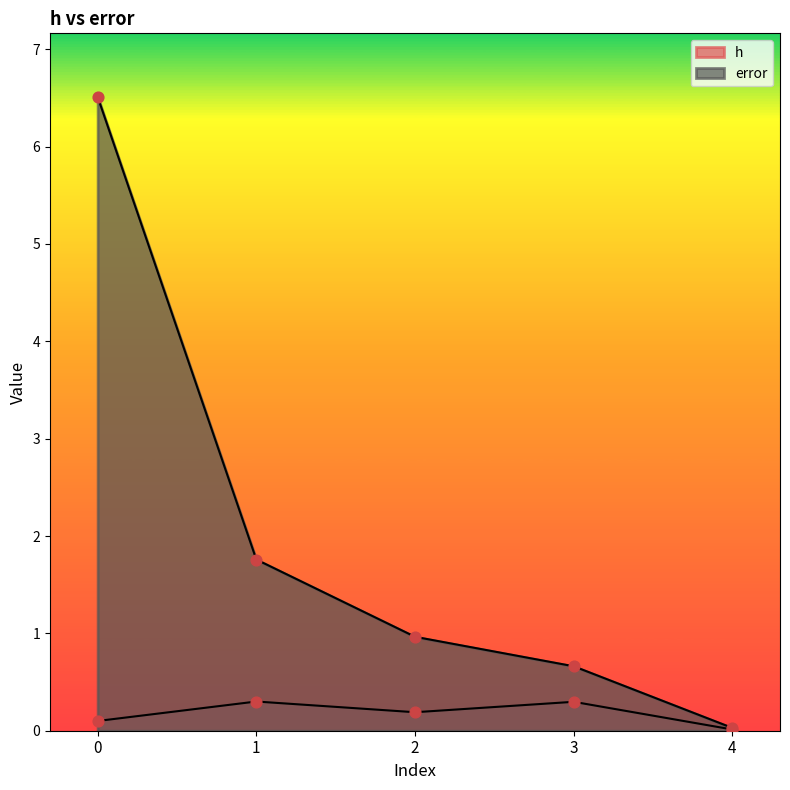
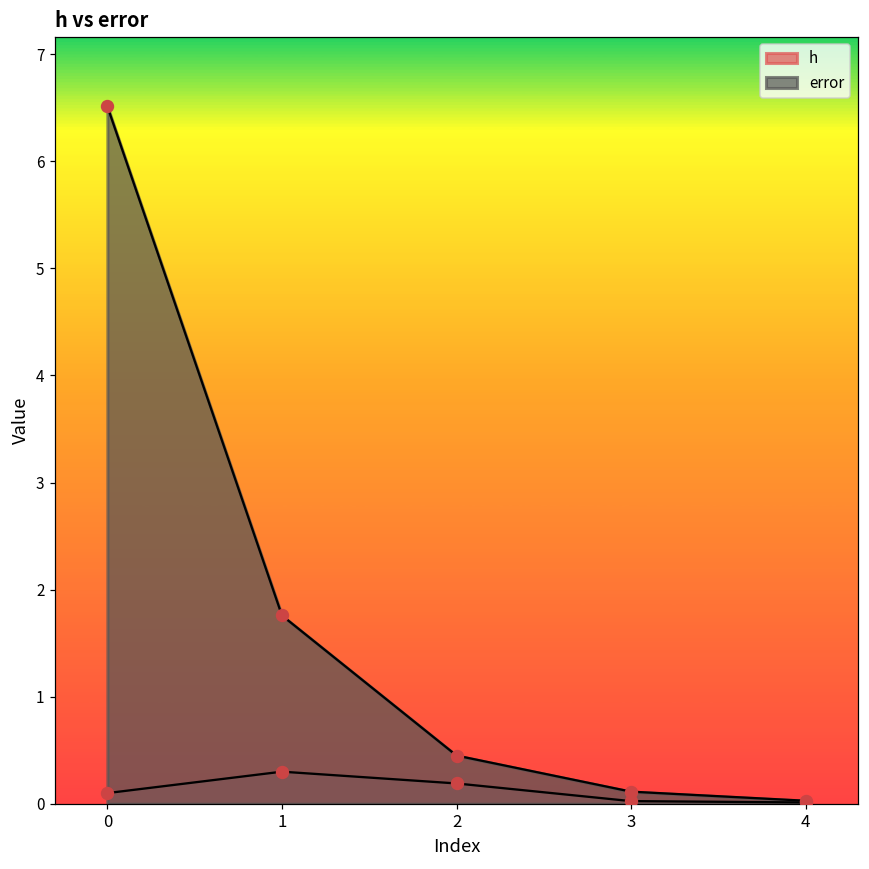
error, 2: 1.0 -> 0.5
h, 3: 0.3 -> 0.0
error, 3: 0.7 -> 0.1
